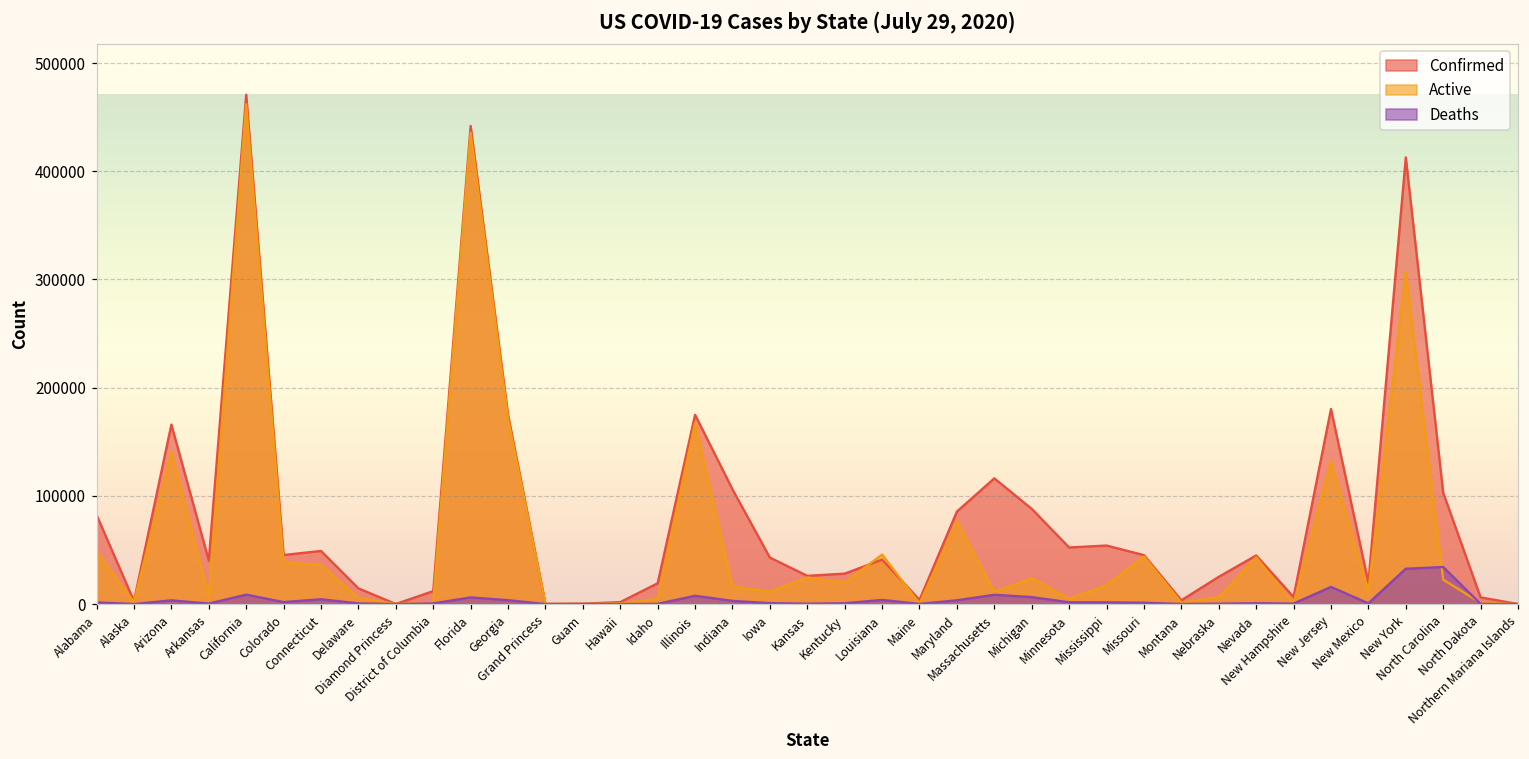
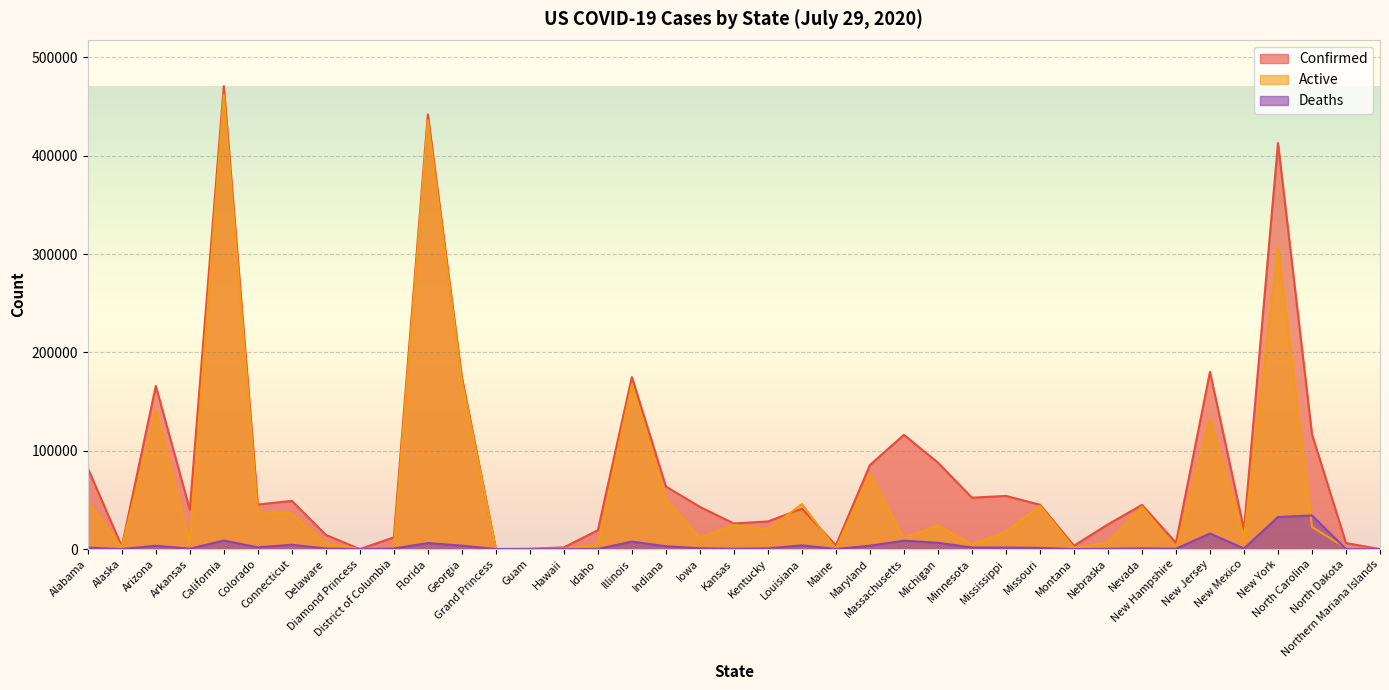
Confirmed, Indiana: 110000 -> 60000
Active, Indiana: 20000 -> 50000
Confirmed, North Carolina: 100000 -> 120000
